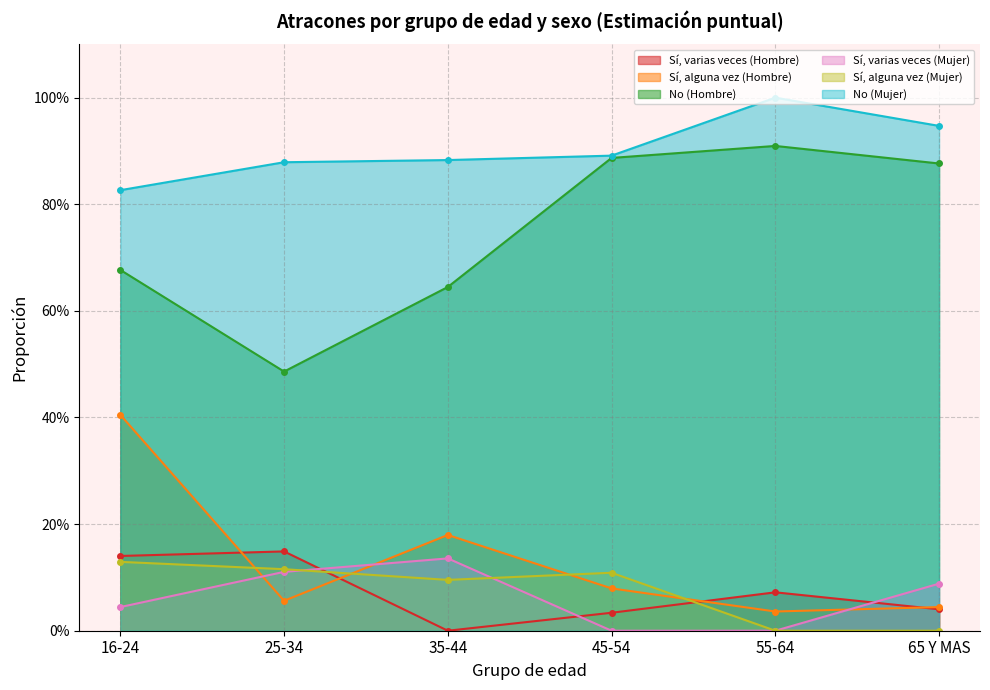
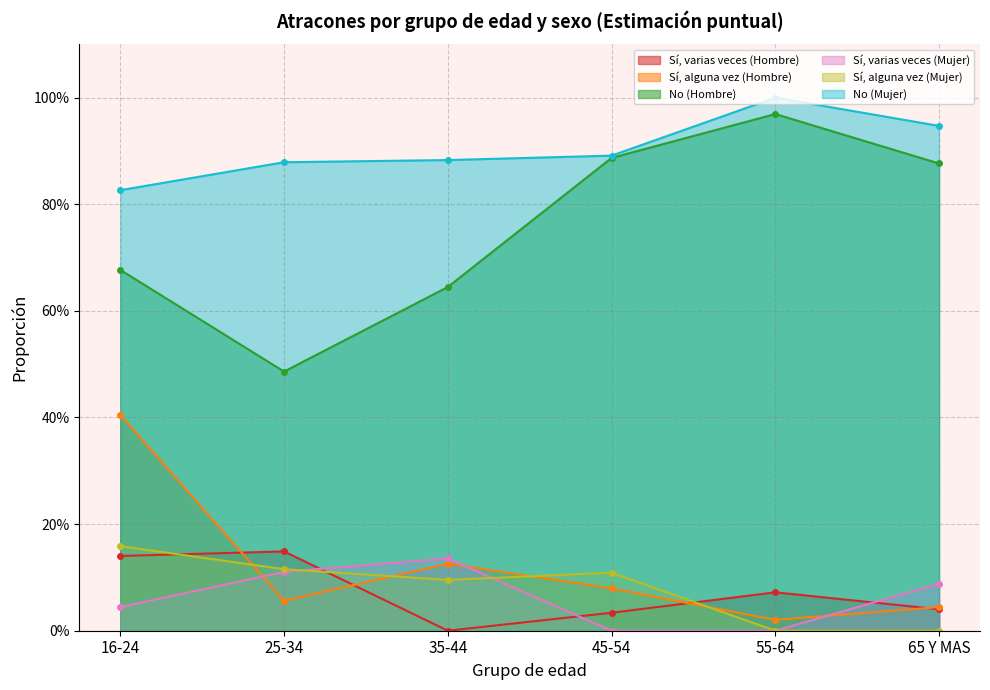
Sí, alguna vez (Mujer), 16-24: 13% -> 16%
Sí, alguna vez (Hombre), 35-44: 18% -> 13%
Sí, alguna vez (Hombre), 55-64: 4% -> 2%
No (Hombre), 55-64: 91% -> 97%
